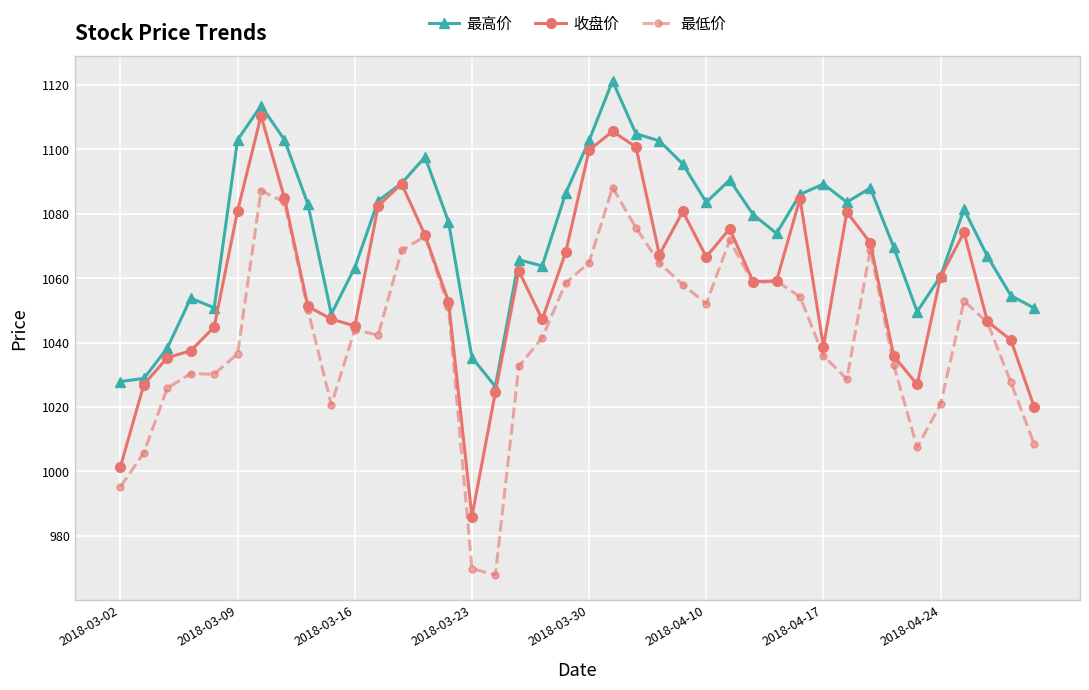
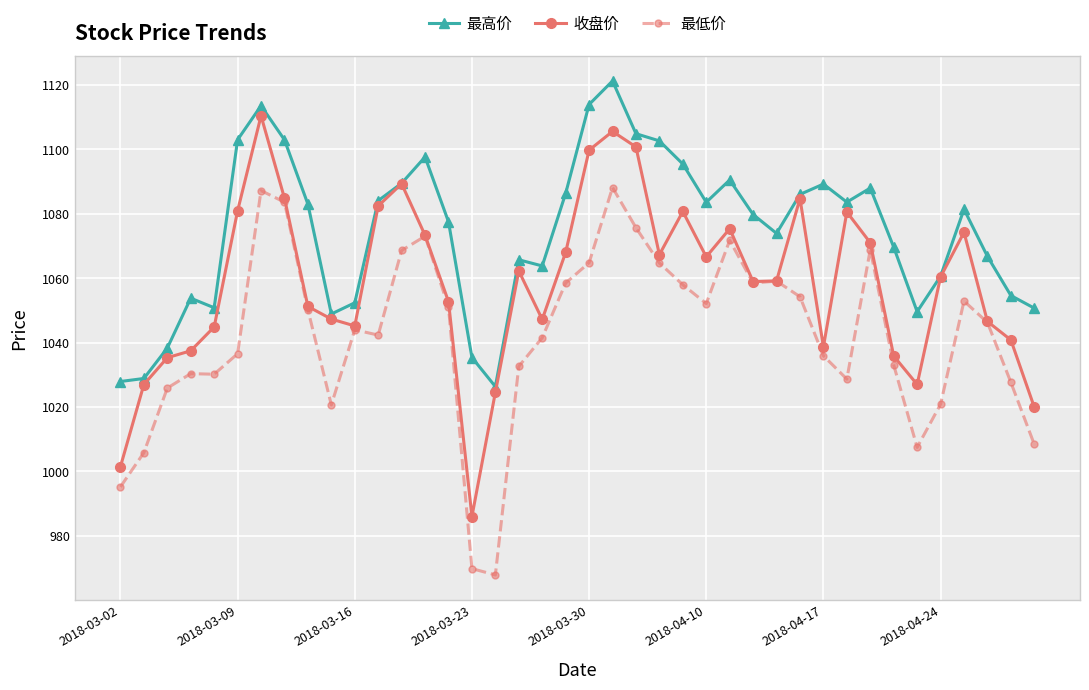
最高价, 2018-03-16: 1063 -> 1052
最高价, 2018-03-30: 1103 -> 1114
